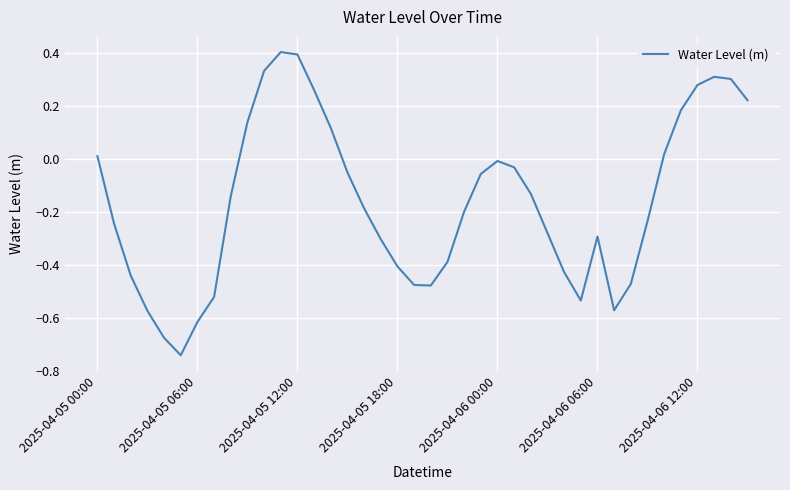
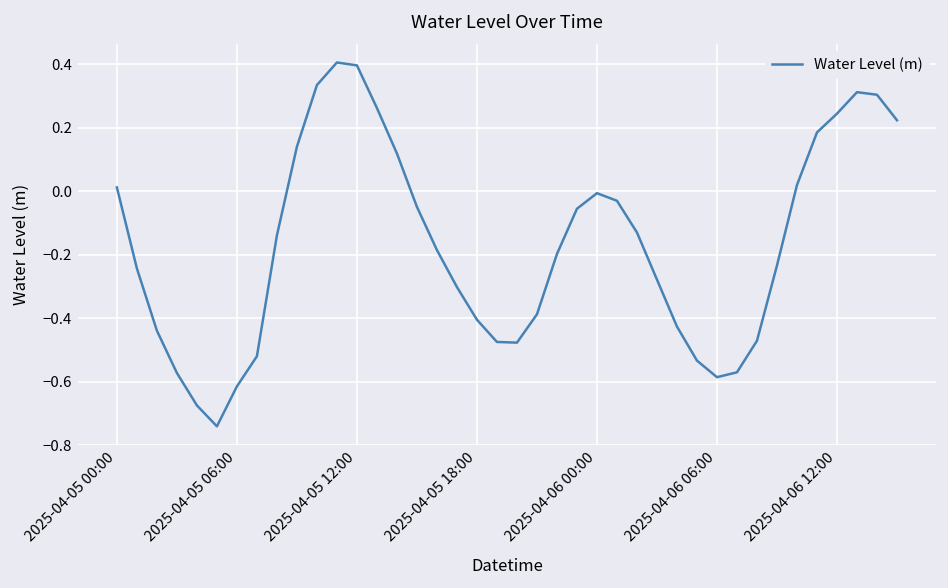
2025-04-06 06:00: -0.29 -> -0.59
2025-04-06 12:00: 0.28 -> 0.24
